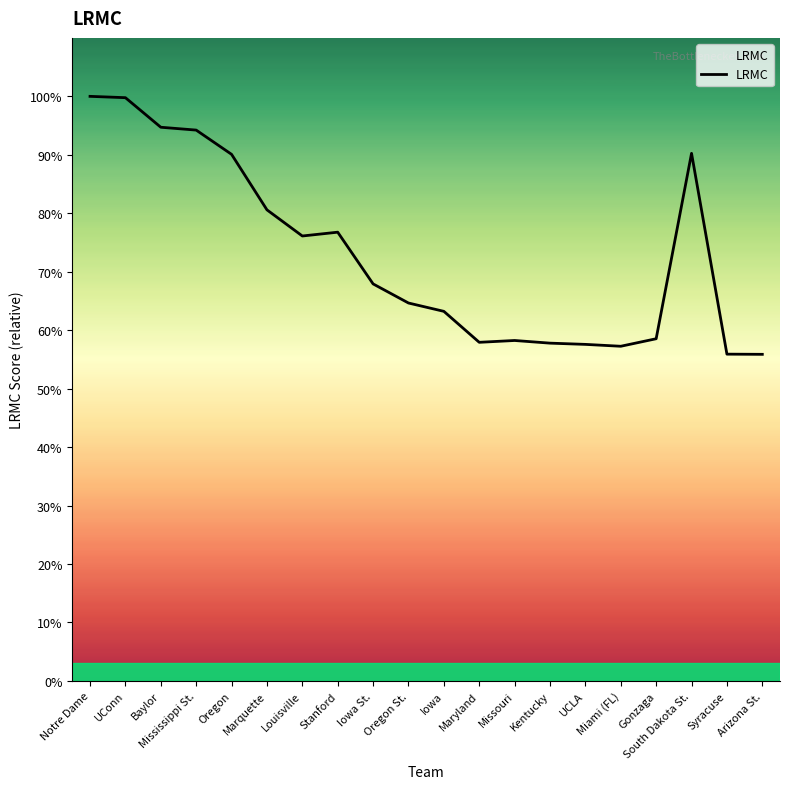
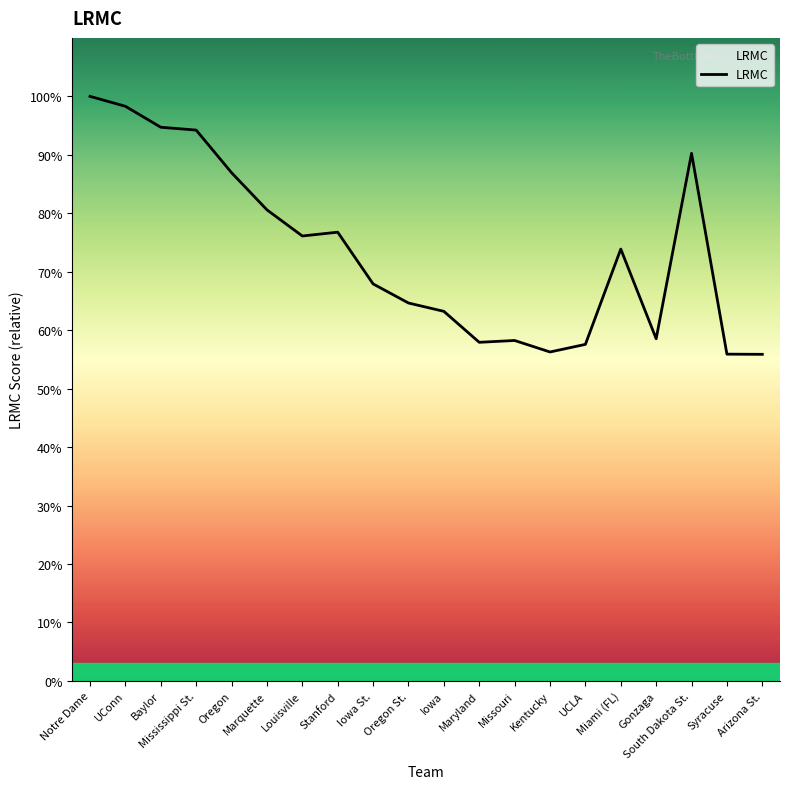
UConn: 100% -> 98%
Oregon: 90% -> 87%
Kentucky: 58% -> 56%
Miami (FL): 57% -> 74%
